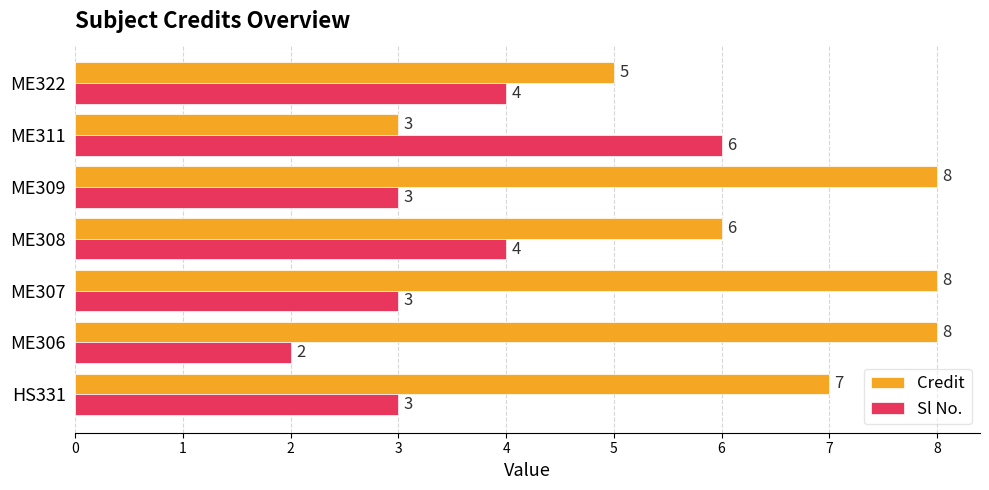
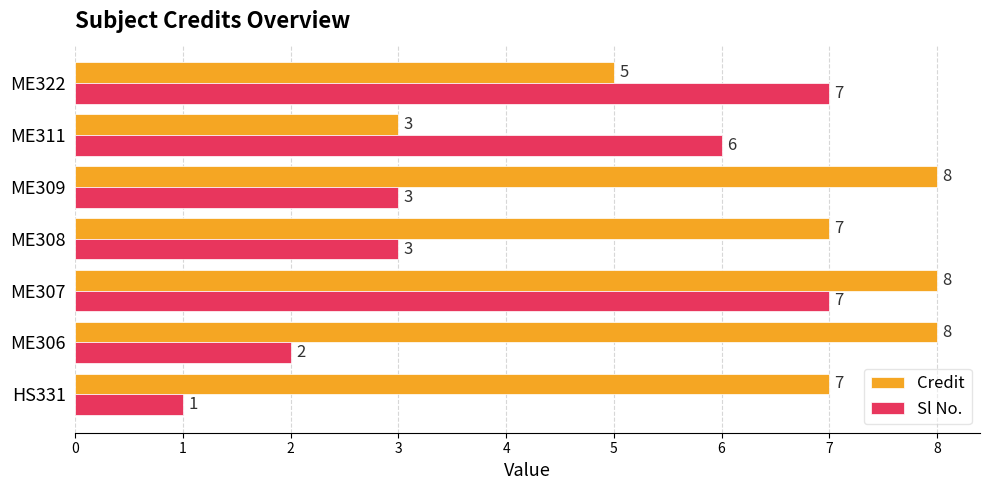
Sl No., ME322: 4 -> 7
Credit, ME308: 6 -> 7
Sl No., ME308: 4 -> 3
Sl No., ME307: 3 -> 7
Sl No., HS331: 3 -> 1
